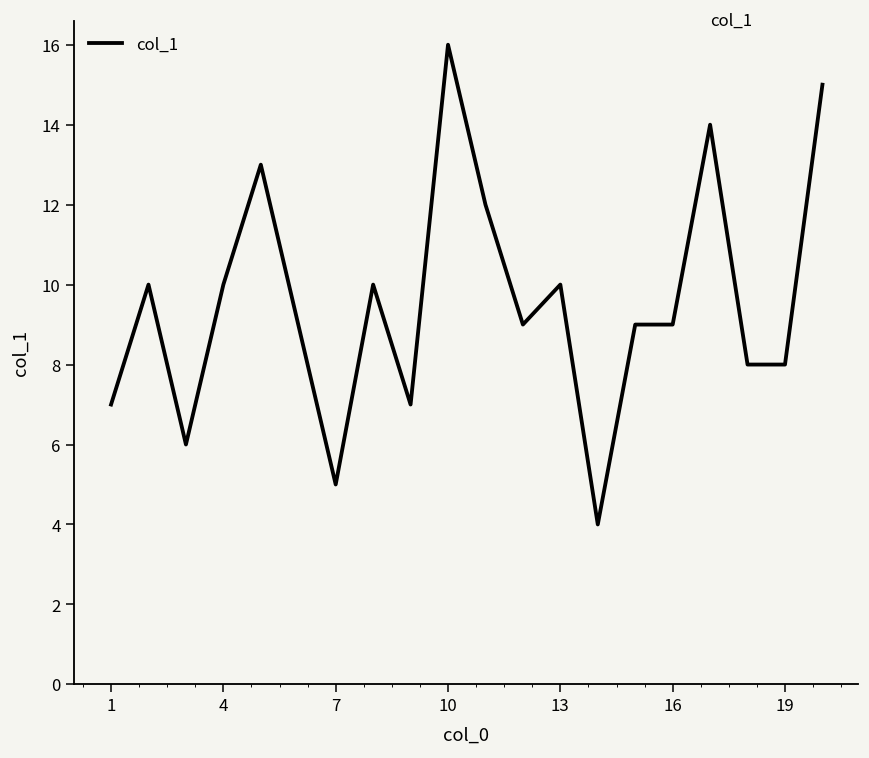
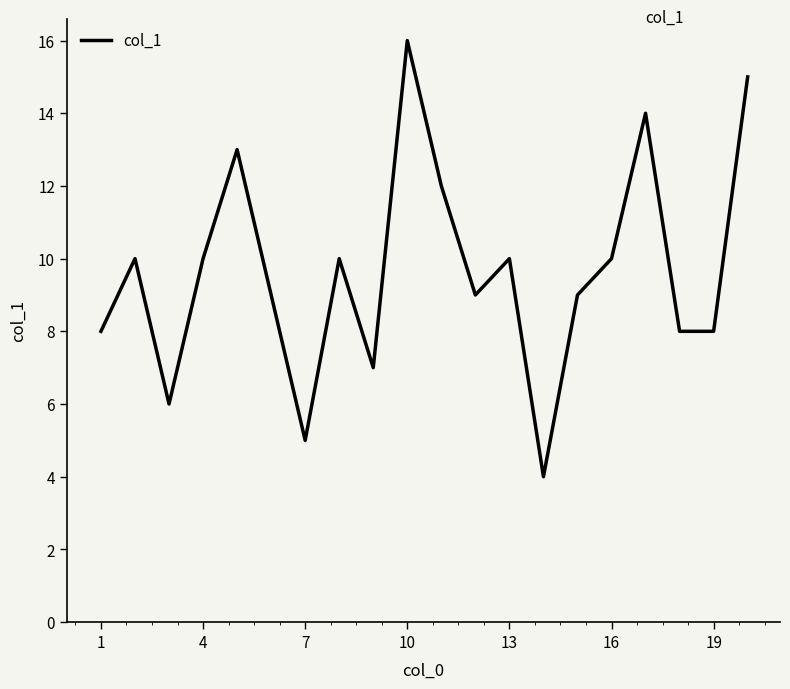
1: 7 -> 8
16: 9 -> 10
